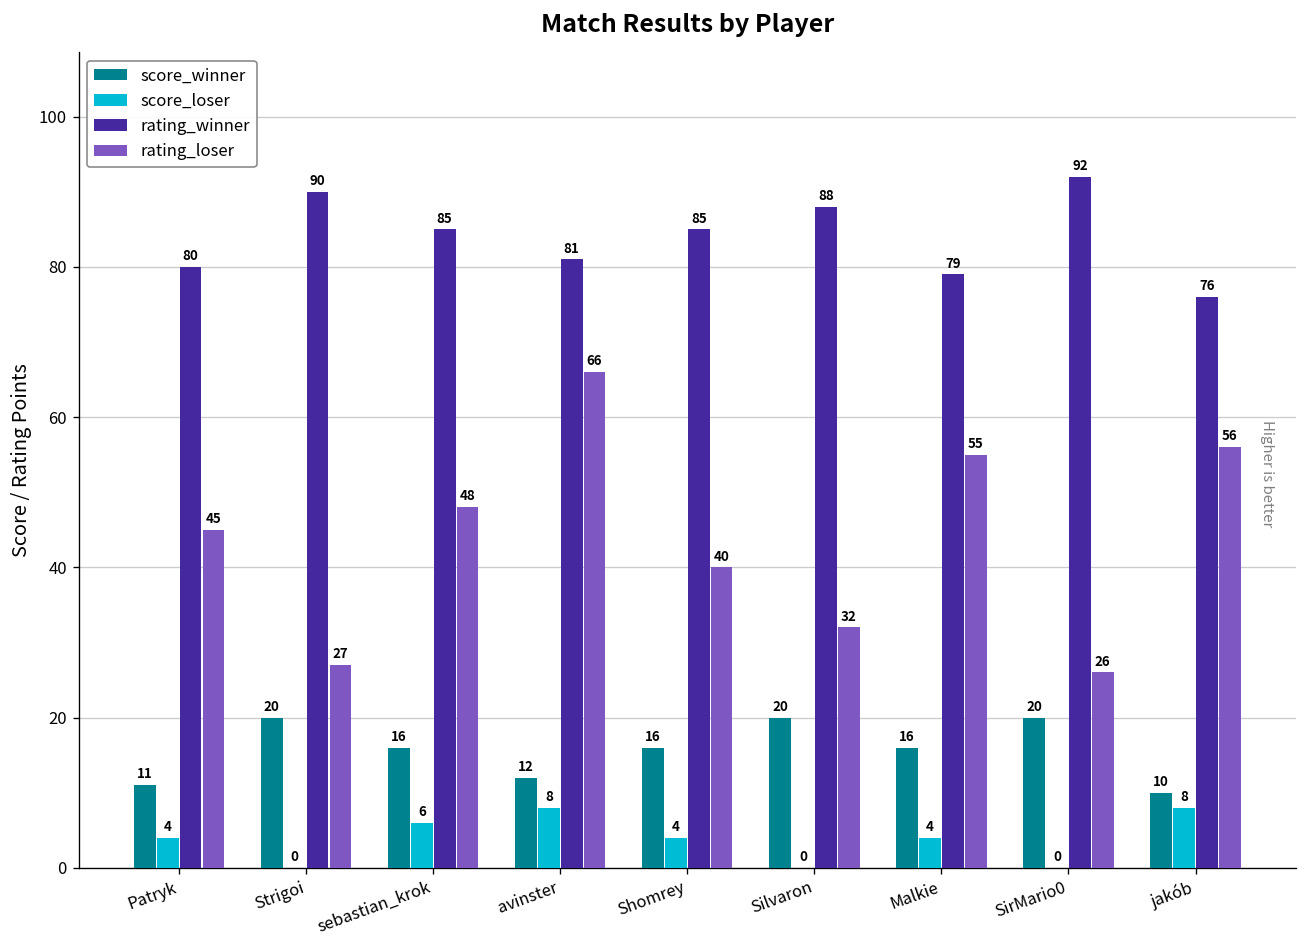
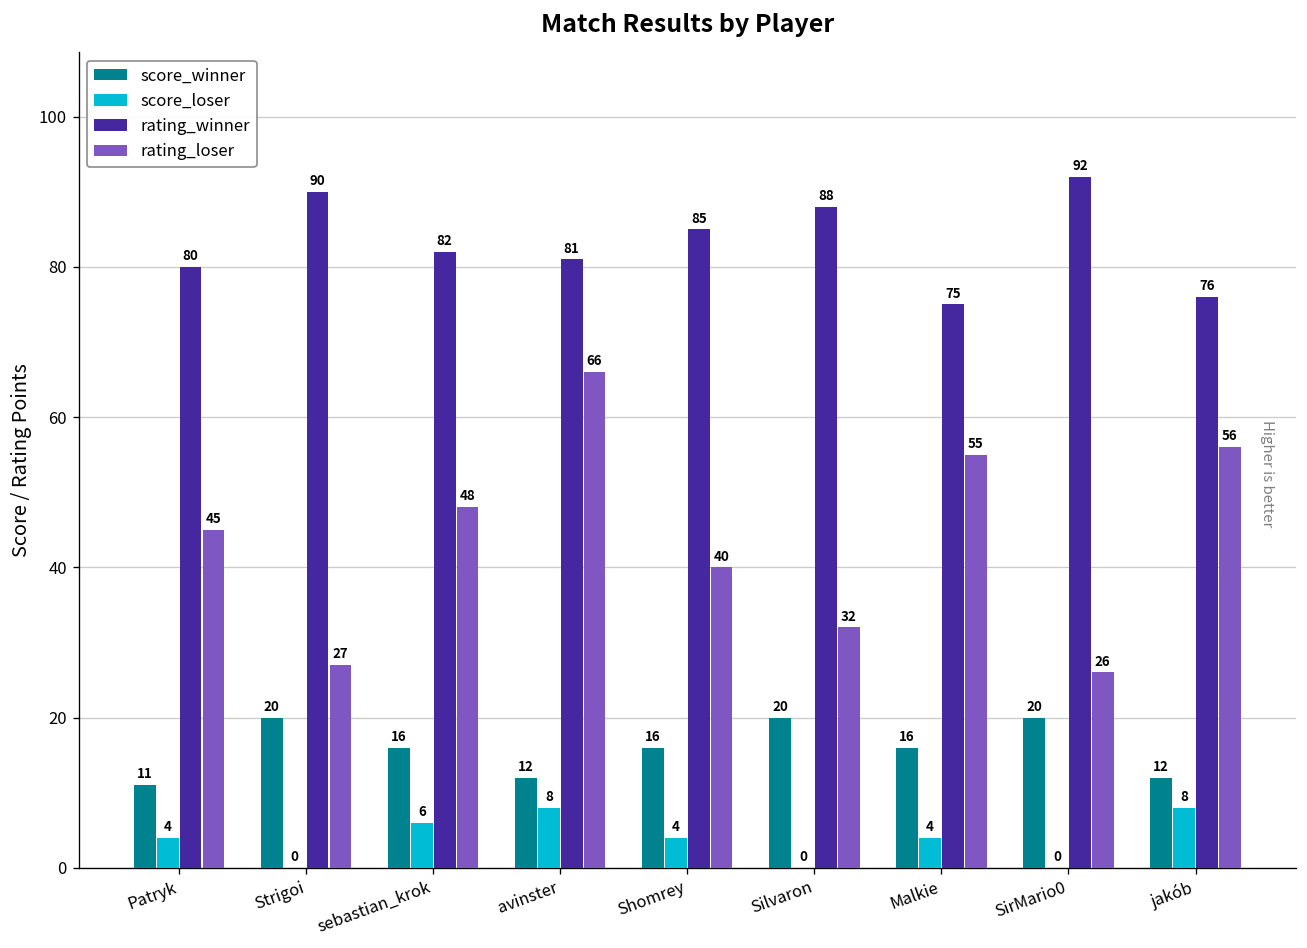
rating_winner, sebastian_krok: 85 -> 82
rating_winner, Malkie: 79 -> 75
score_winner, jakób: 10 -> 12
